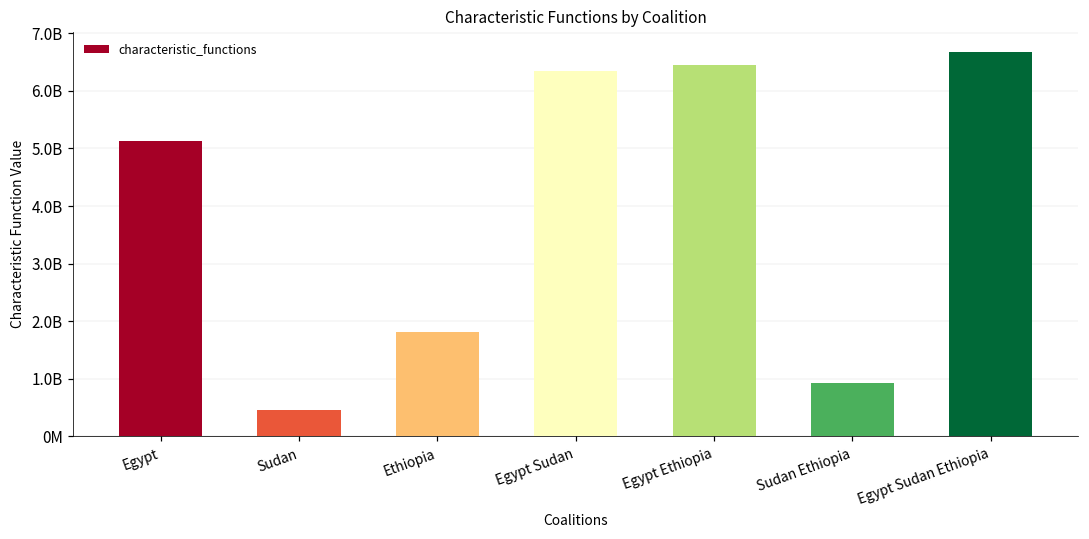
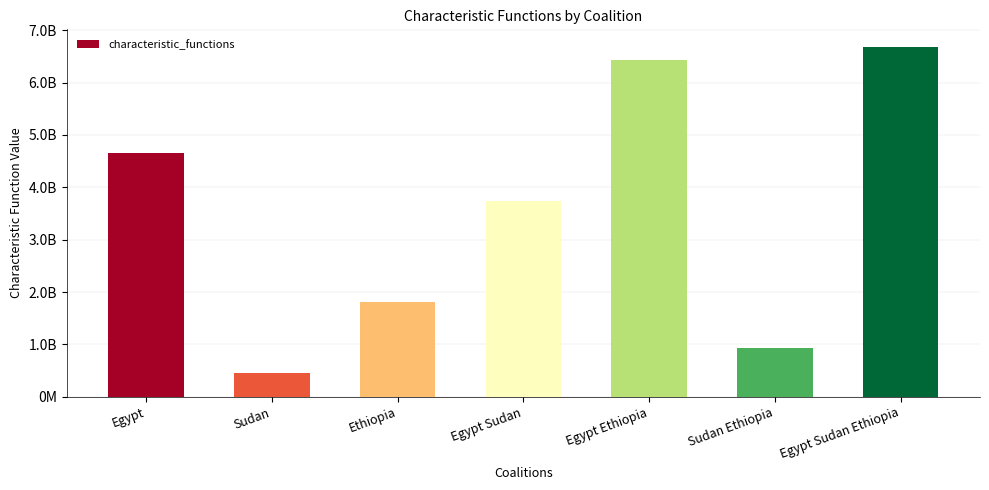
Egypt: 5100000000 -> 4700000000
Egypt Sudan: 6300000000 -> 3700000000
